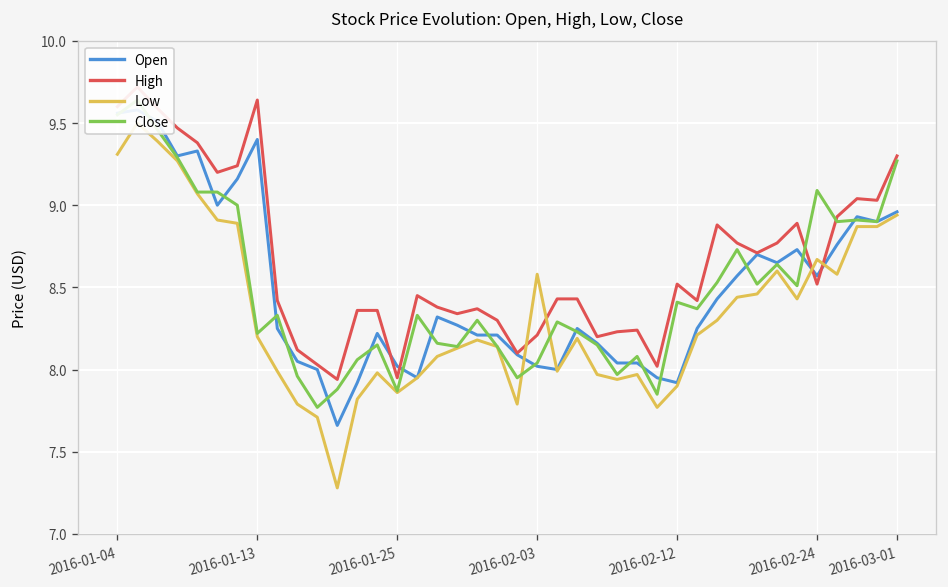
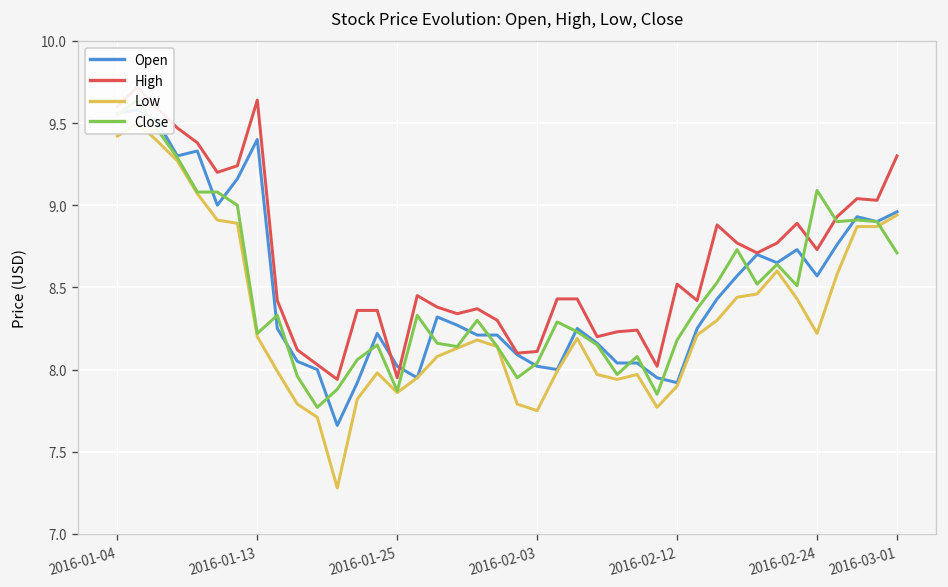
Low, 2016-01-04: 9.31 -> 9.42
High, 2016-02-03: 8.21 -> 8.11
Low, 2016-02-03: 8.58 -> 7.75
Close, 2016-02-12: 8.41 -> 8.18
High, 2016-02-24: 8.52 -> 8.73
Low, 2016-02-24: 8.67 -> 8.22
Close, 2016-03-01: 9.27 -> 8.71
